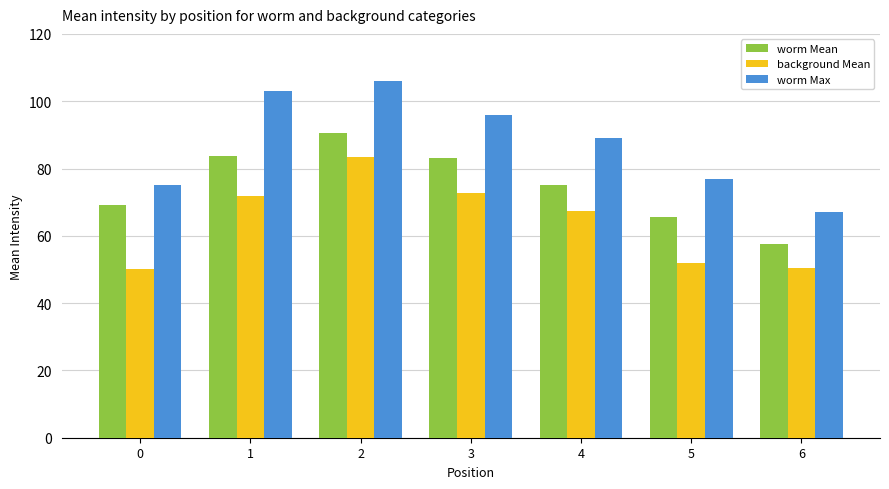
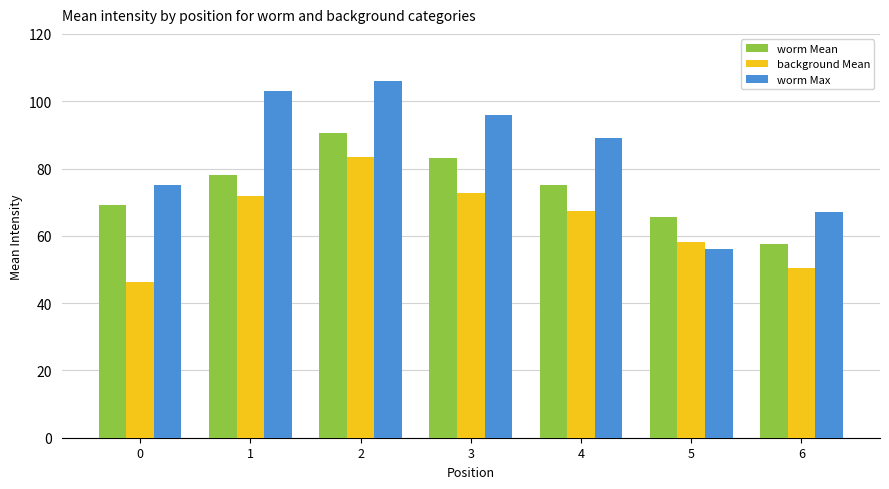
background Mean, 0: 50 -> 46
worm Mean, 1: 84 -> 78
background Mean, 5: 52 -> 58
worm Max, 5: 77 -> 56
